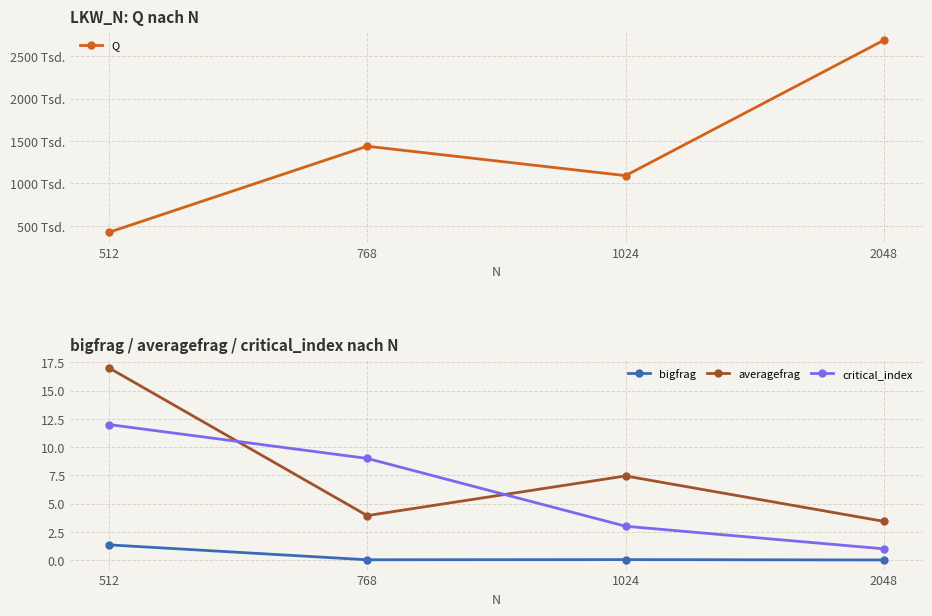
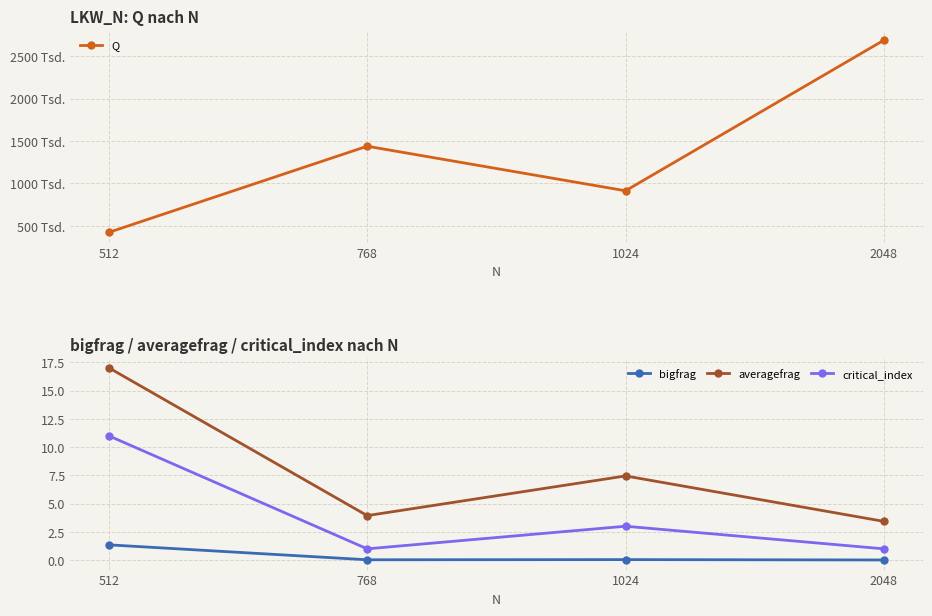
LKW_N: Q nach N, 1024: 1100 Tsd. -> 900 Tsd.
bigfrag / averagefrag / critical_index nach N, critical_index, 512: 12 -> 11
bigfrag / averagefrag / critical_index nach N, critical_index, 768: 9 -> 1
